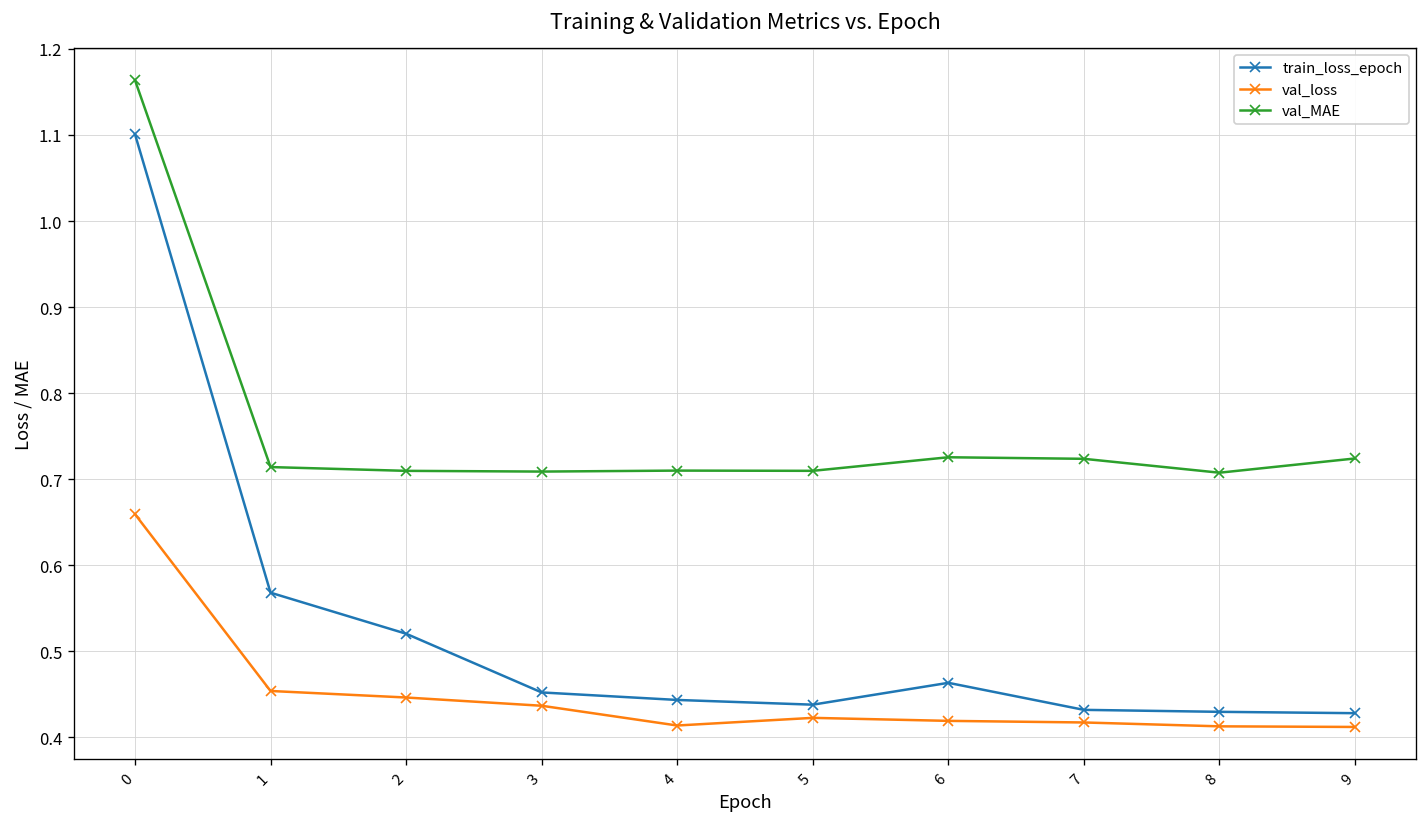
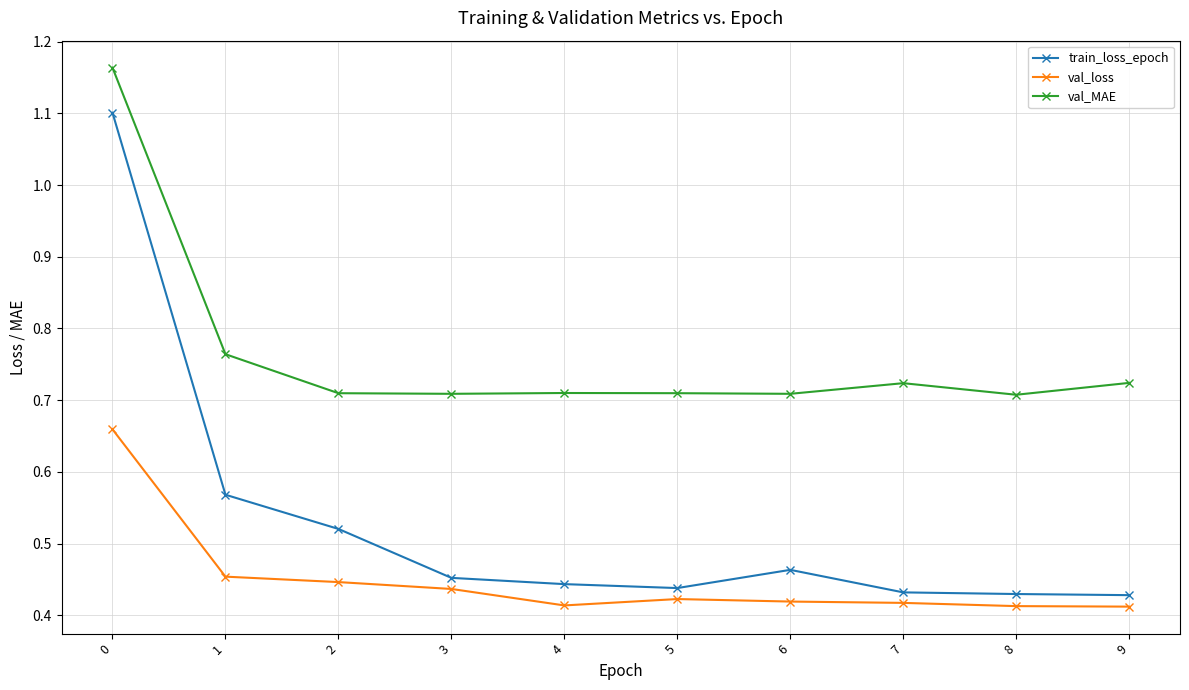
val_MAE, 1: 0.71 -> 0.76
val_MAE, 6: 0.73 -> 0.71
